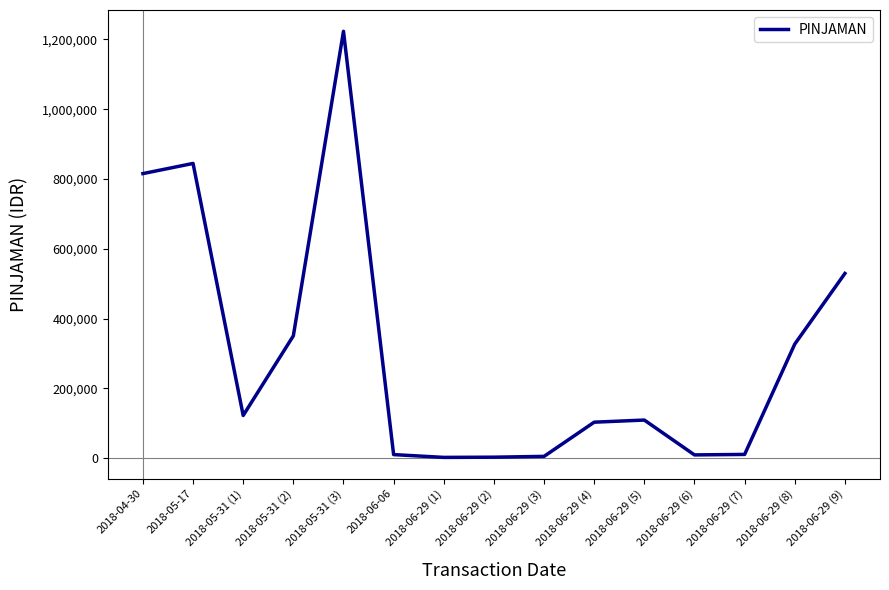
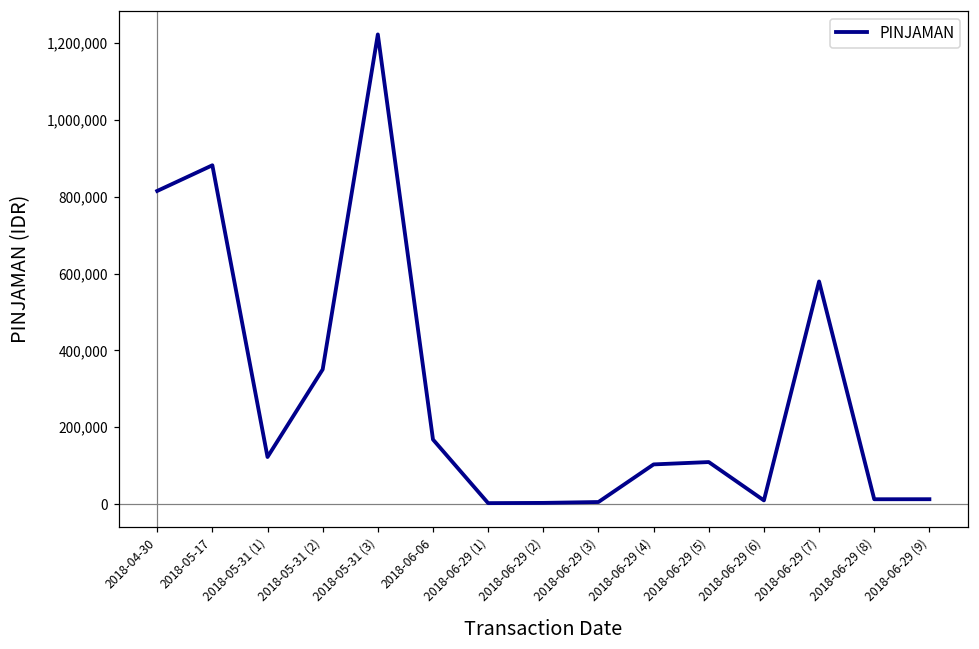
2018-05-17: 840,000 -> 880,000
2018-06-06: 10,000 -> 170,000
2018-06-29 (7): 10,000 -> 580,000
2018-06-29 (8): 330,000 -> 10,000
2018-06-29 (9): 530,000 -> 10,000
